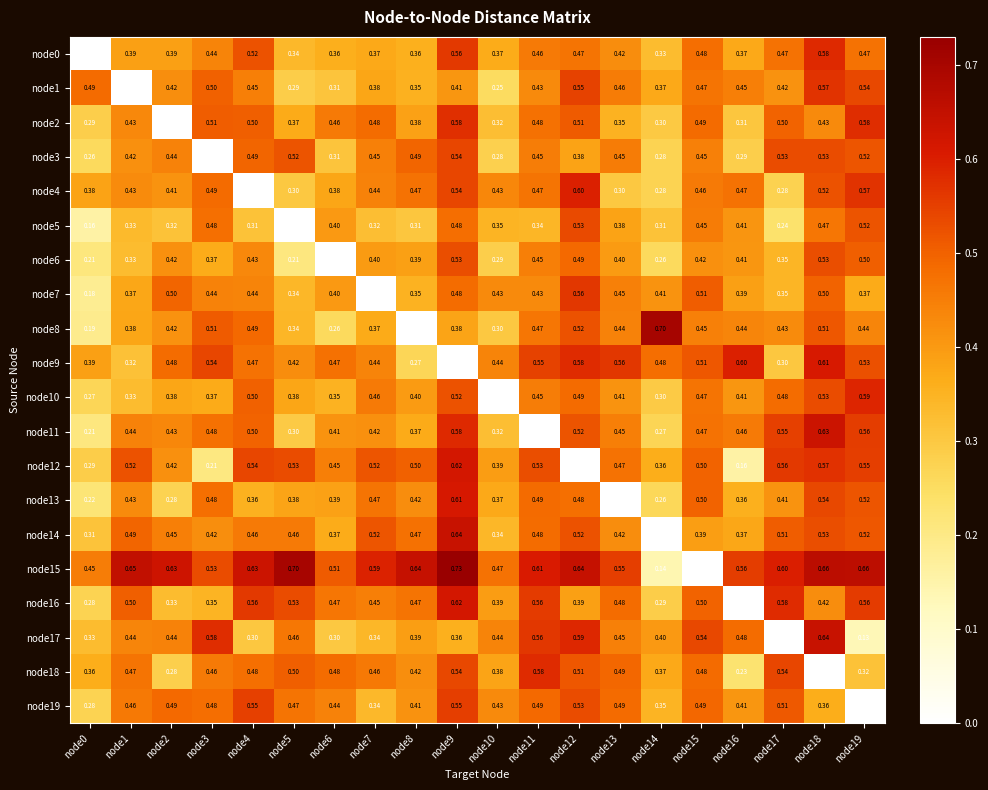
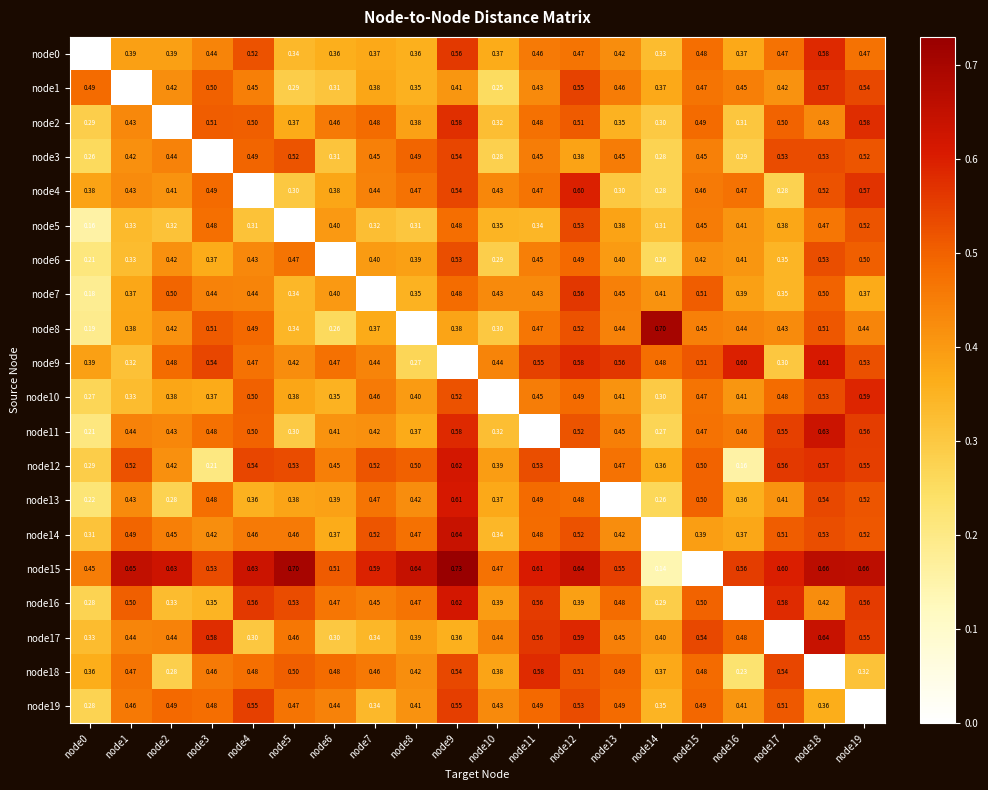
node5, node17: 0.24 -> 0.38
node6, node5: 0.21 -> 0.47
node17, node19: 0.13 -> 0.55
